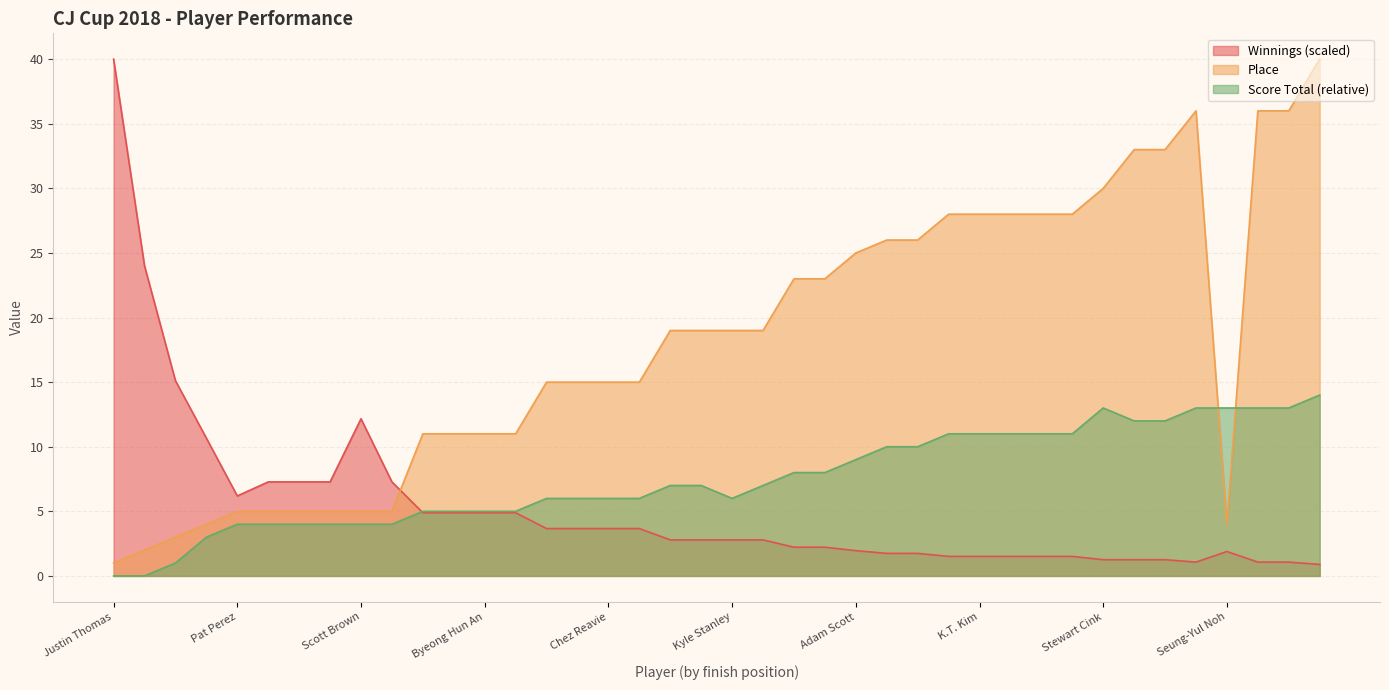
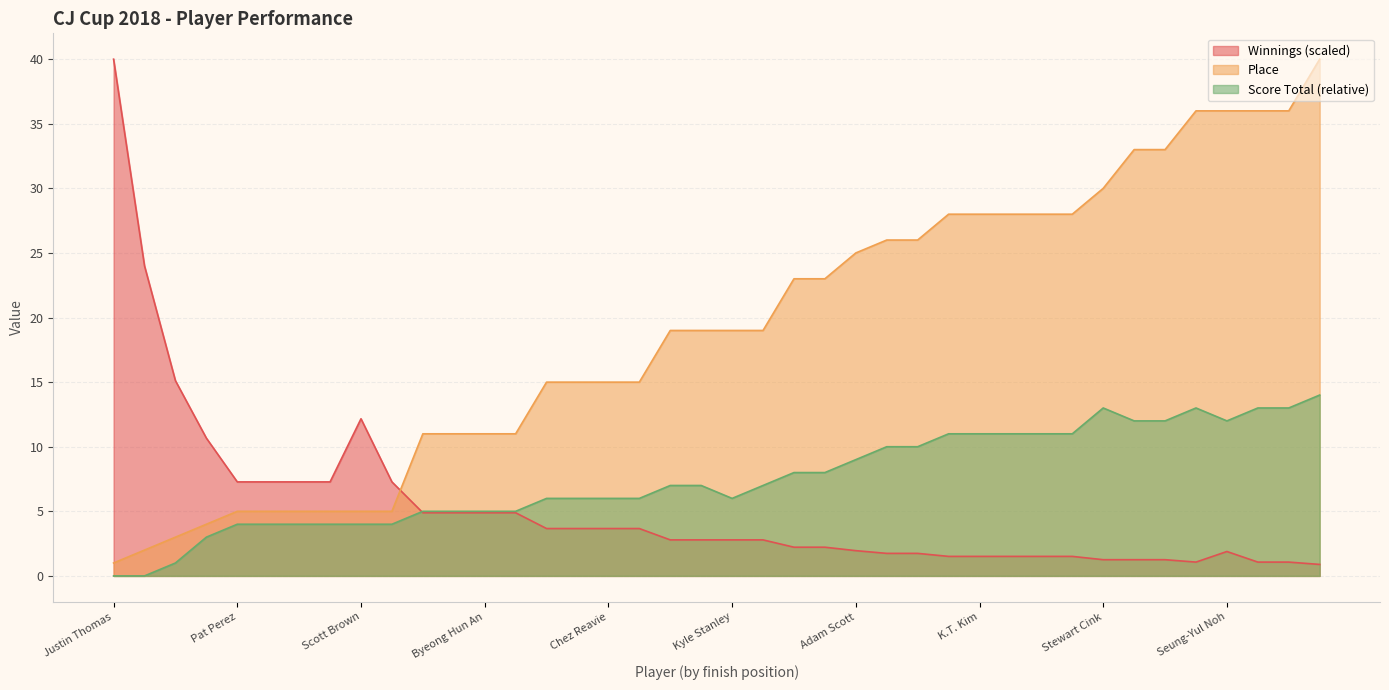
Winnings (scaled), Pat Perez: 6.2 -> 7.3
Place, Seung-Yul Noh: 4 -> 36
Score Total (relative), Seung-Yul Noh: 13.0 -> 12.0
